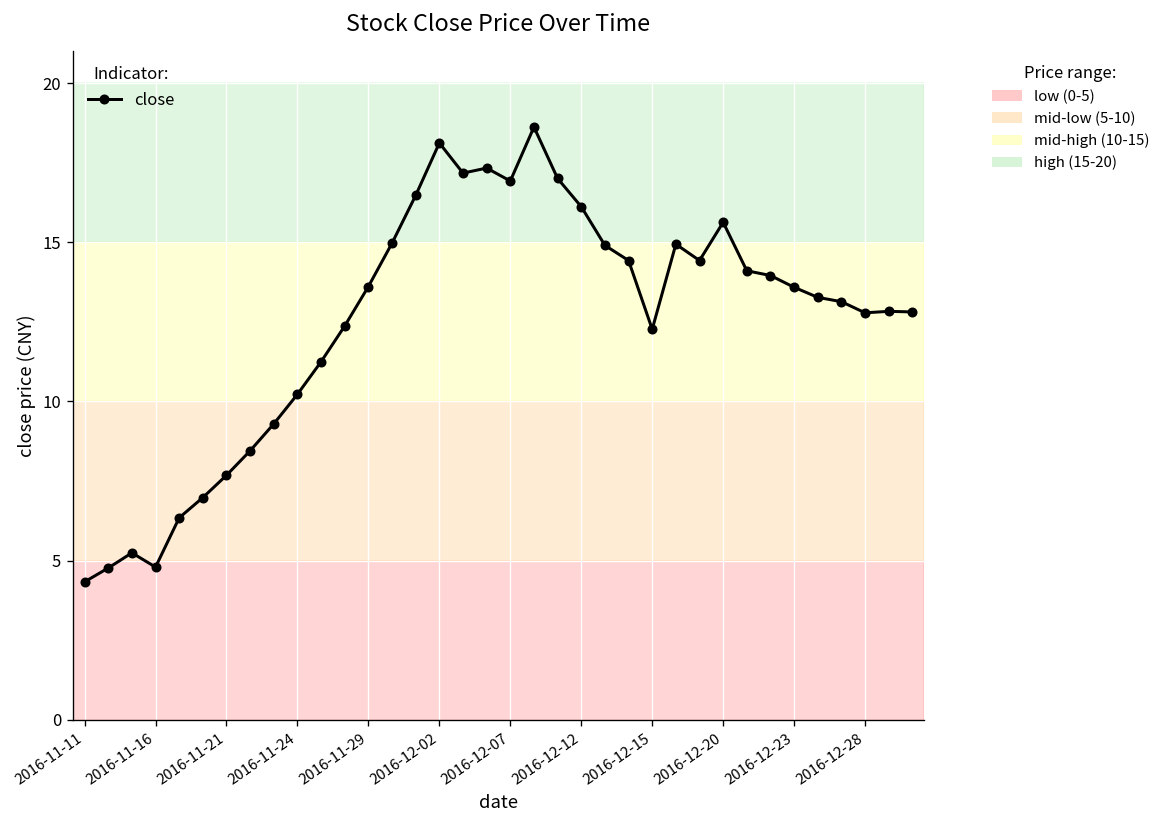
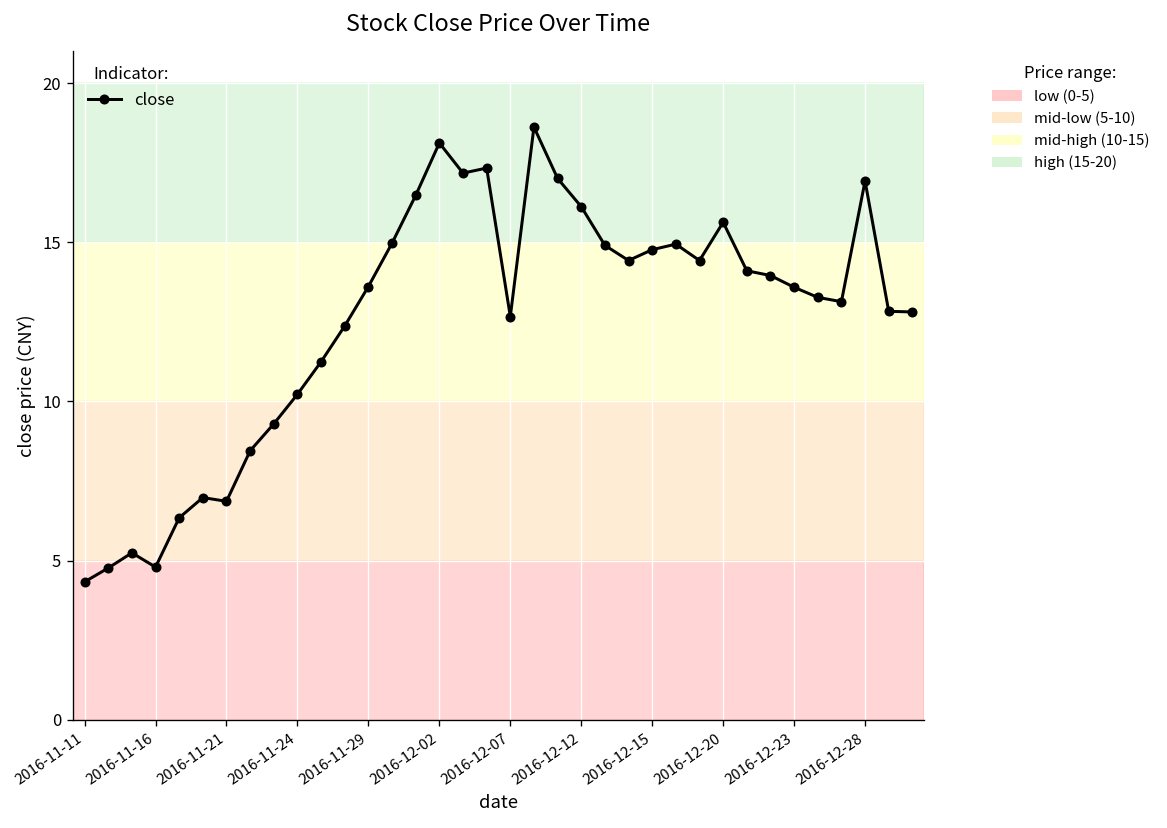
2016-11-21: 7.7 -> 6.9
2016-12-07: 16.9 -> 12.7
2016-12-15: 12.3 -> 14.8
2016-12-28: 12.8 -> 16.9
